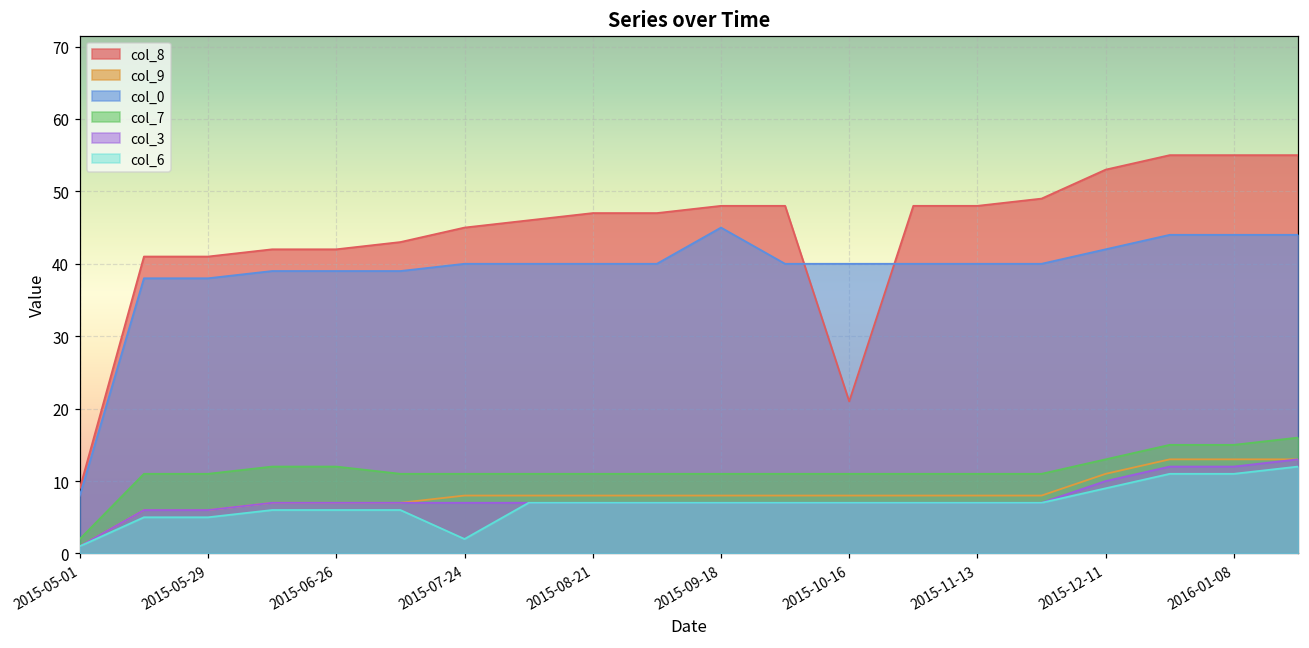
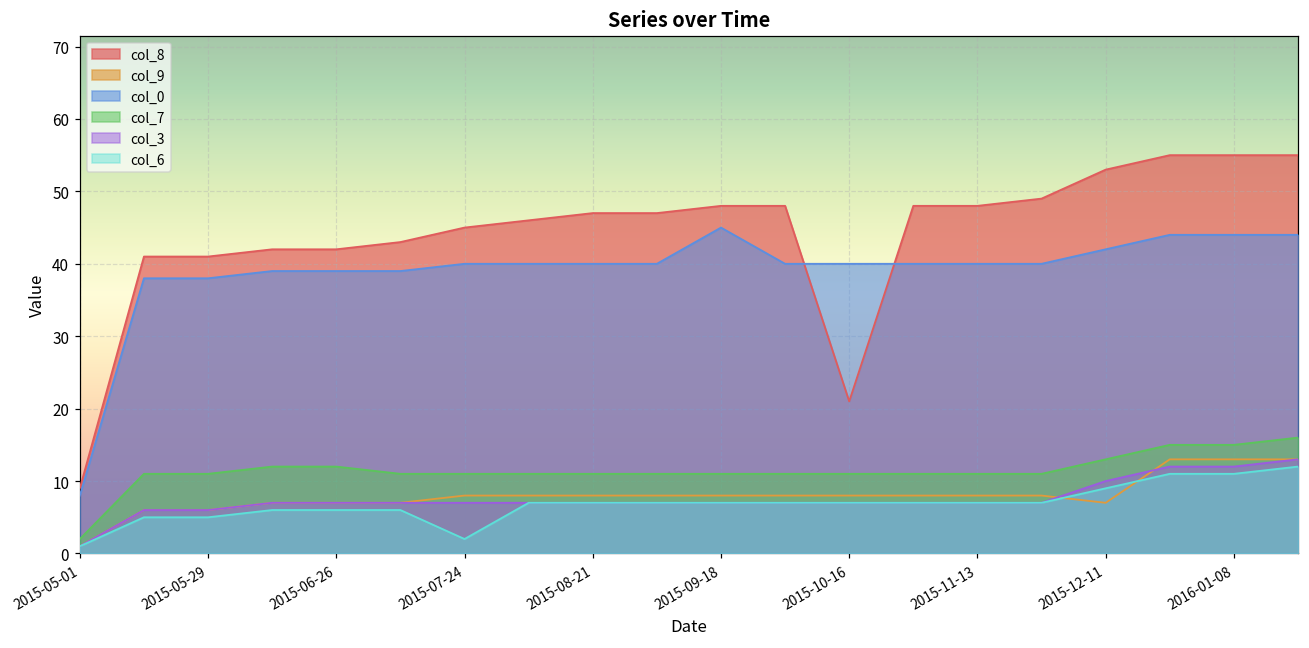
col_9, 2015-12-11: 11 -> 7
